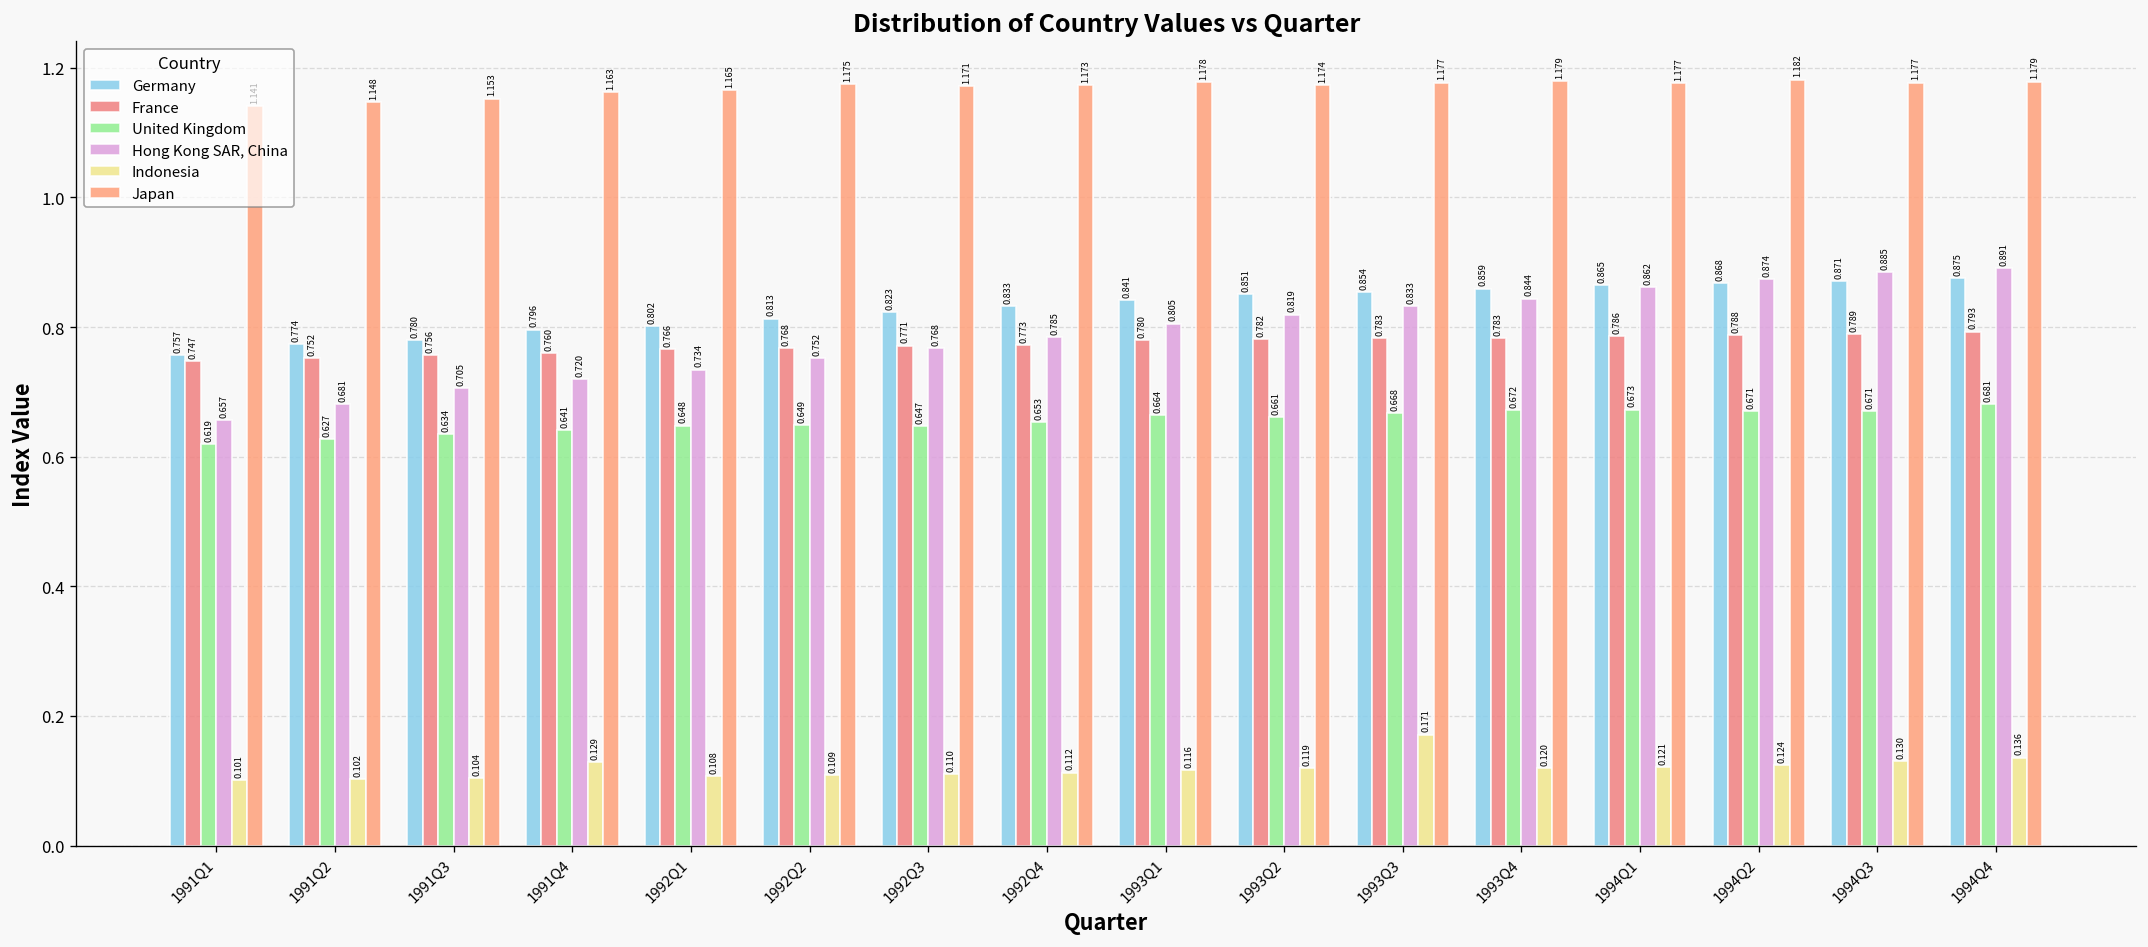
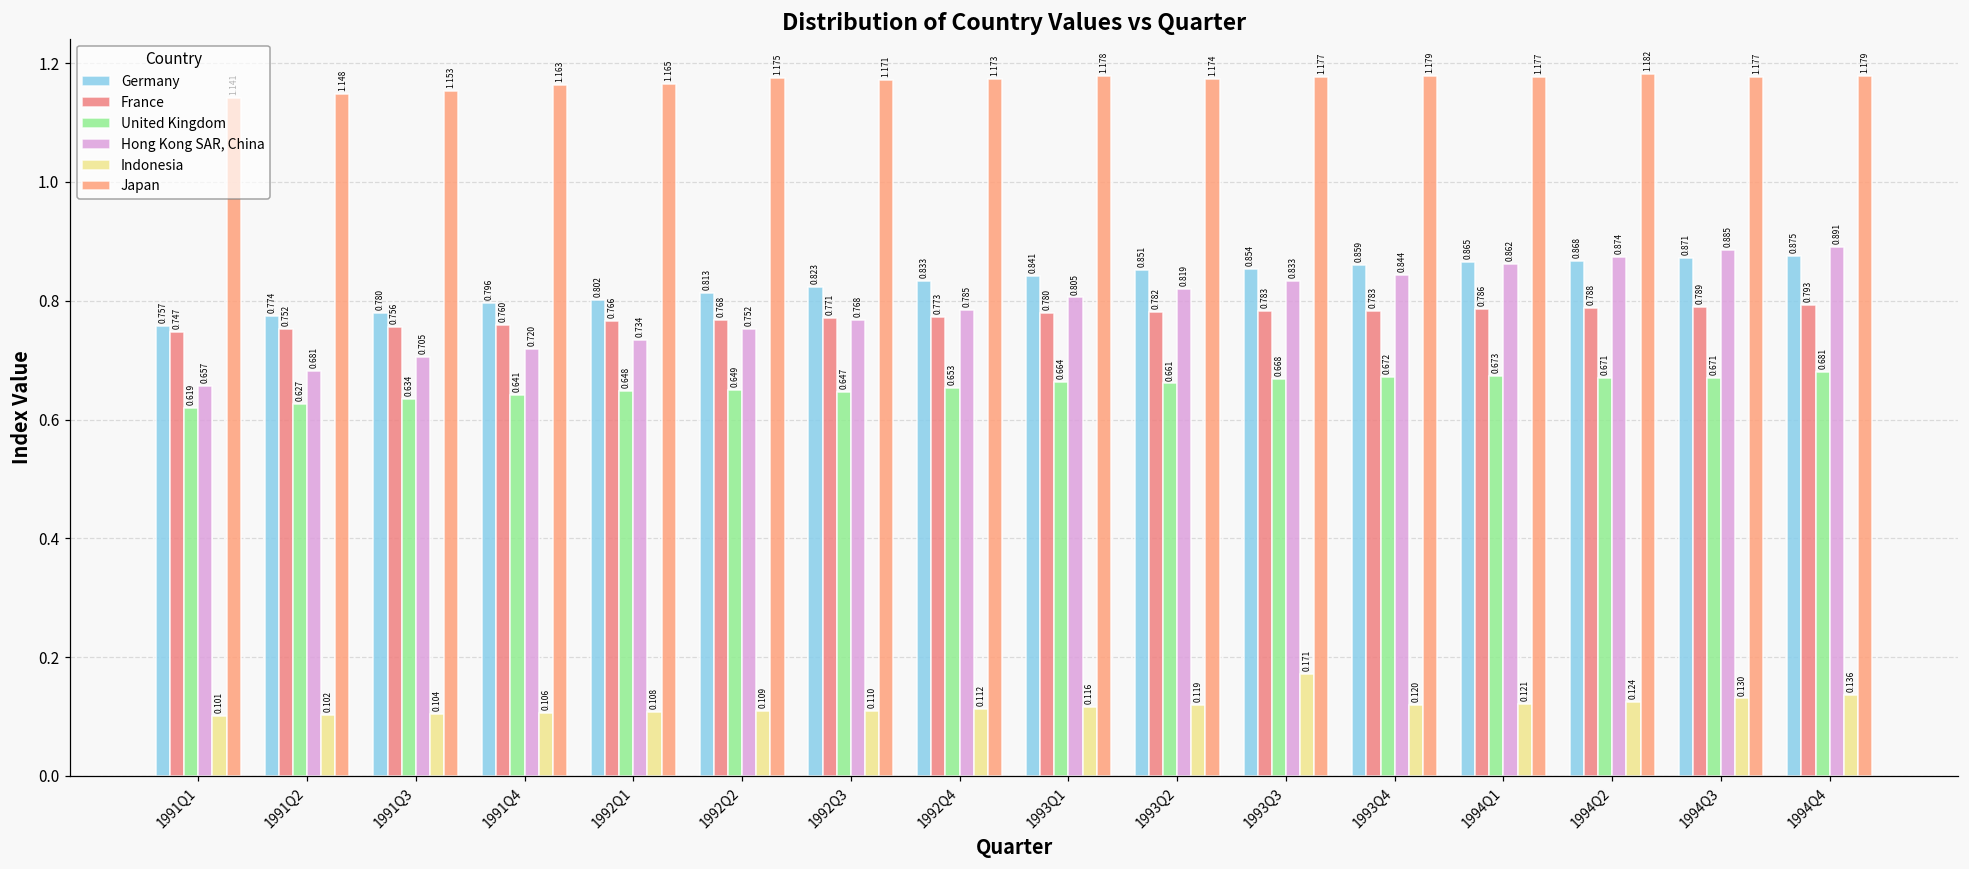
Indonesia, 1991Q4: 0.129 -> 0.106
